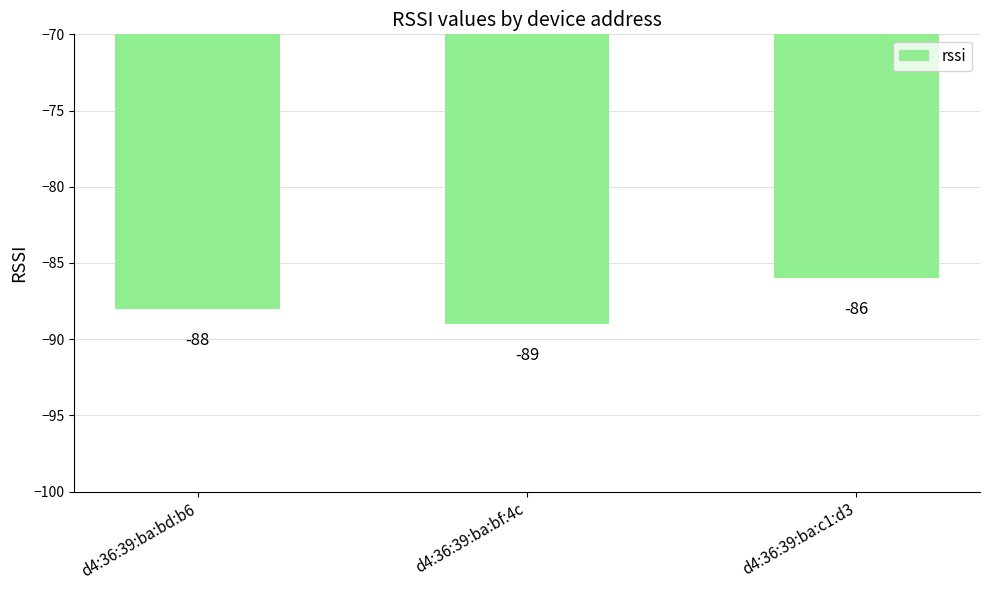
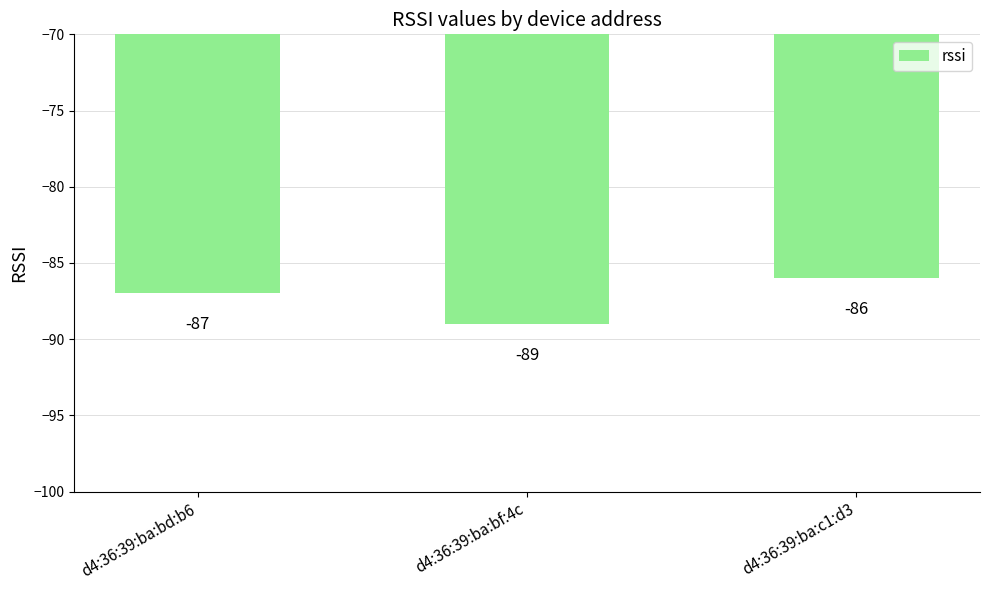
d4:36:39:ba:bd:b6: -88 -> -87
